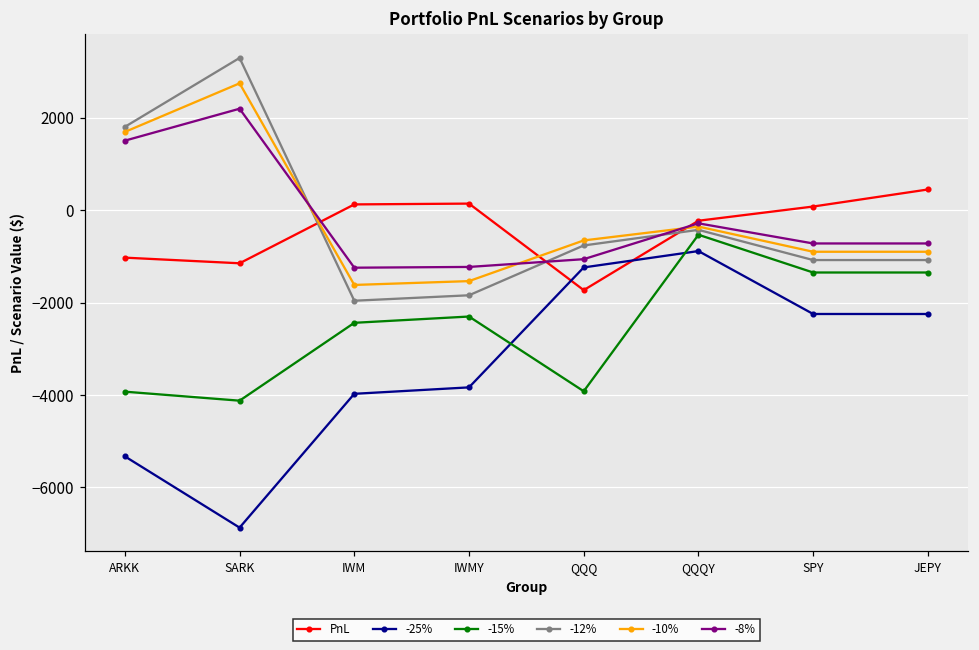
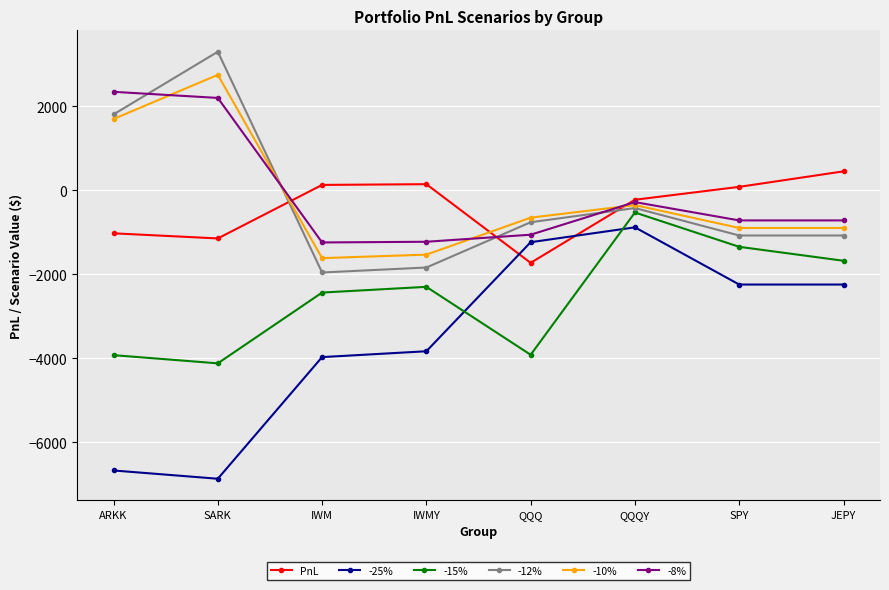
-25%, ARKK: -5300 -> -6700
-8%, ARKK: 1500 -> 2300
-15%, JEPY: -1300 -> -1700
